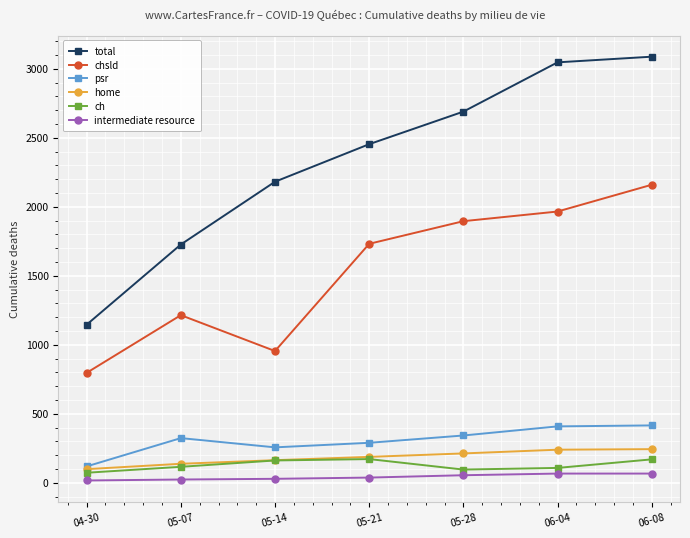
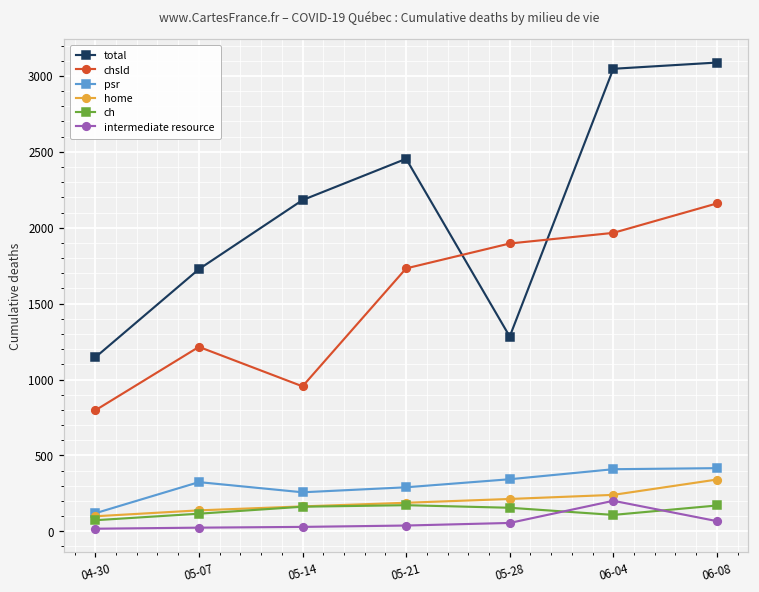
total, 05-28: 2690 -> 1280
ch, 05-28: 100 -> 160
intermediate resource, 06-04: 70 -> 200
home, 06-08: 240 -> 340
